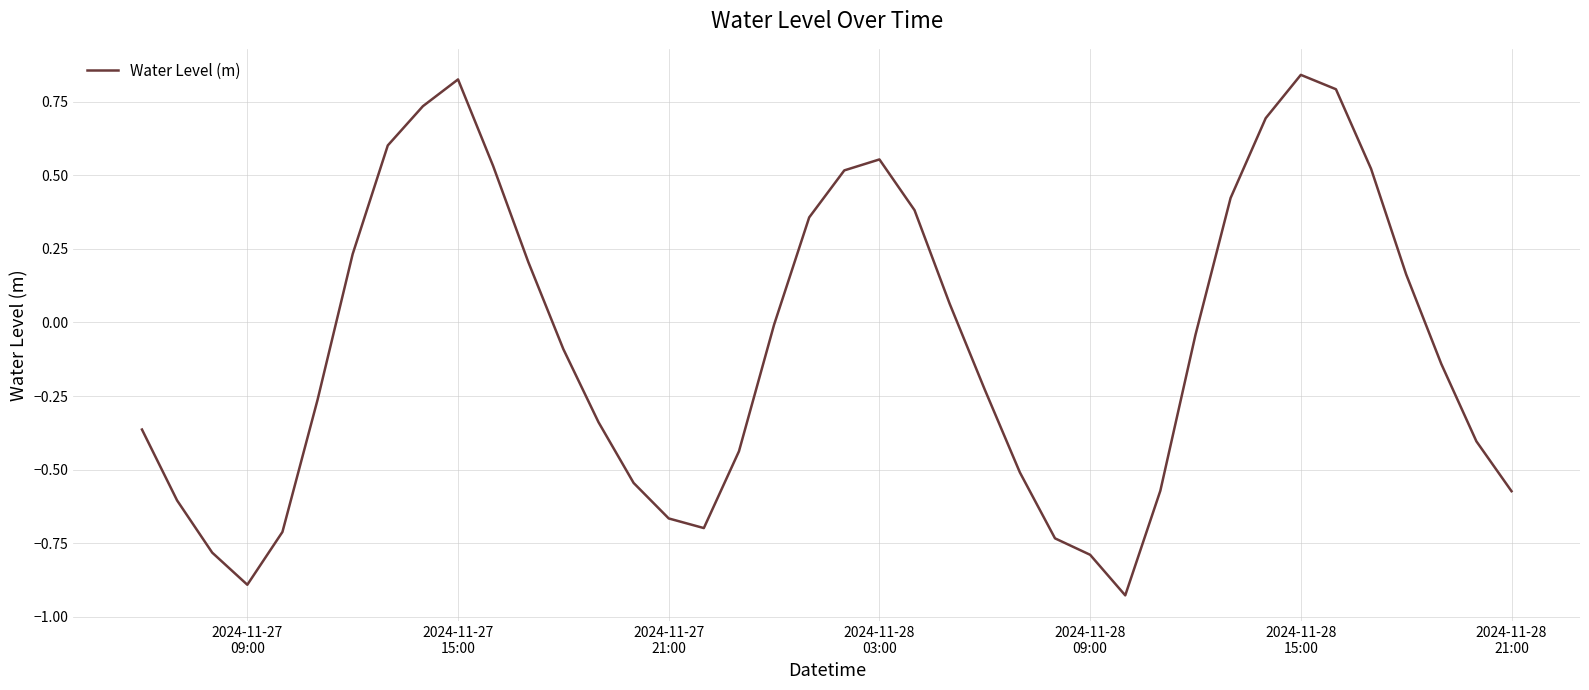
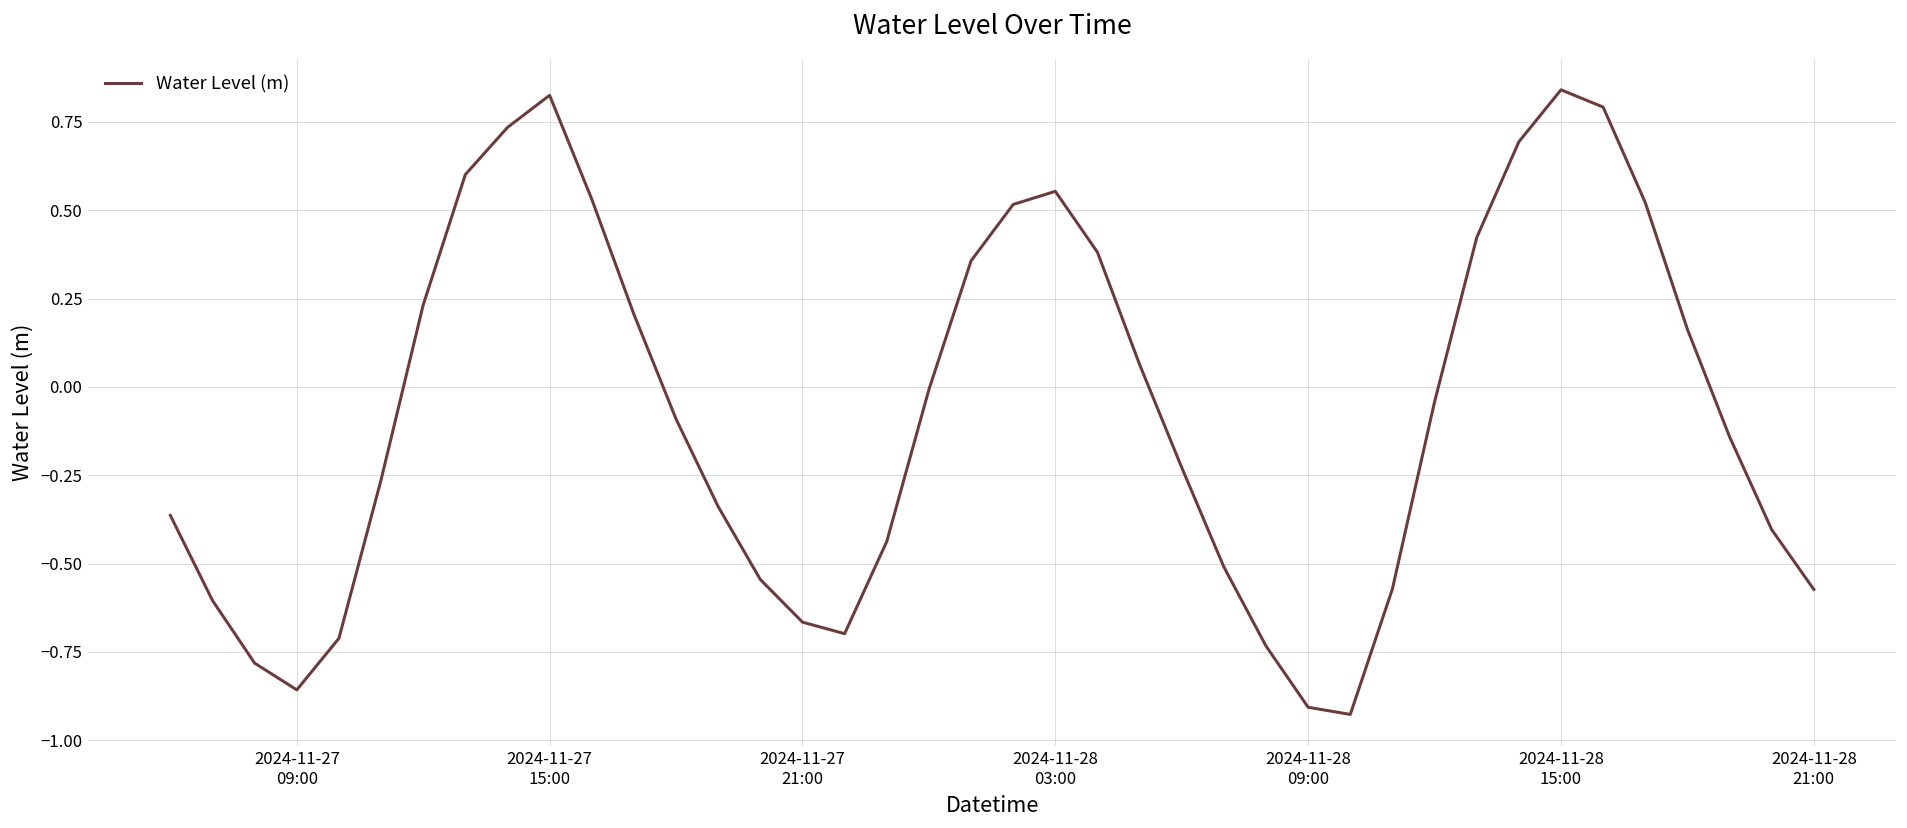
2024-11-27 09:00: -0.89 -> -0.86
2024-11-28 09:00: -0.79 -> -0.91
